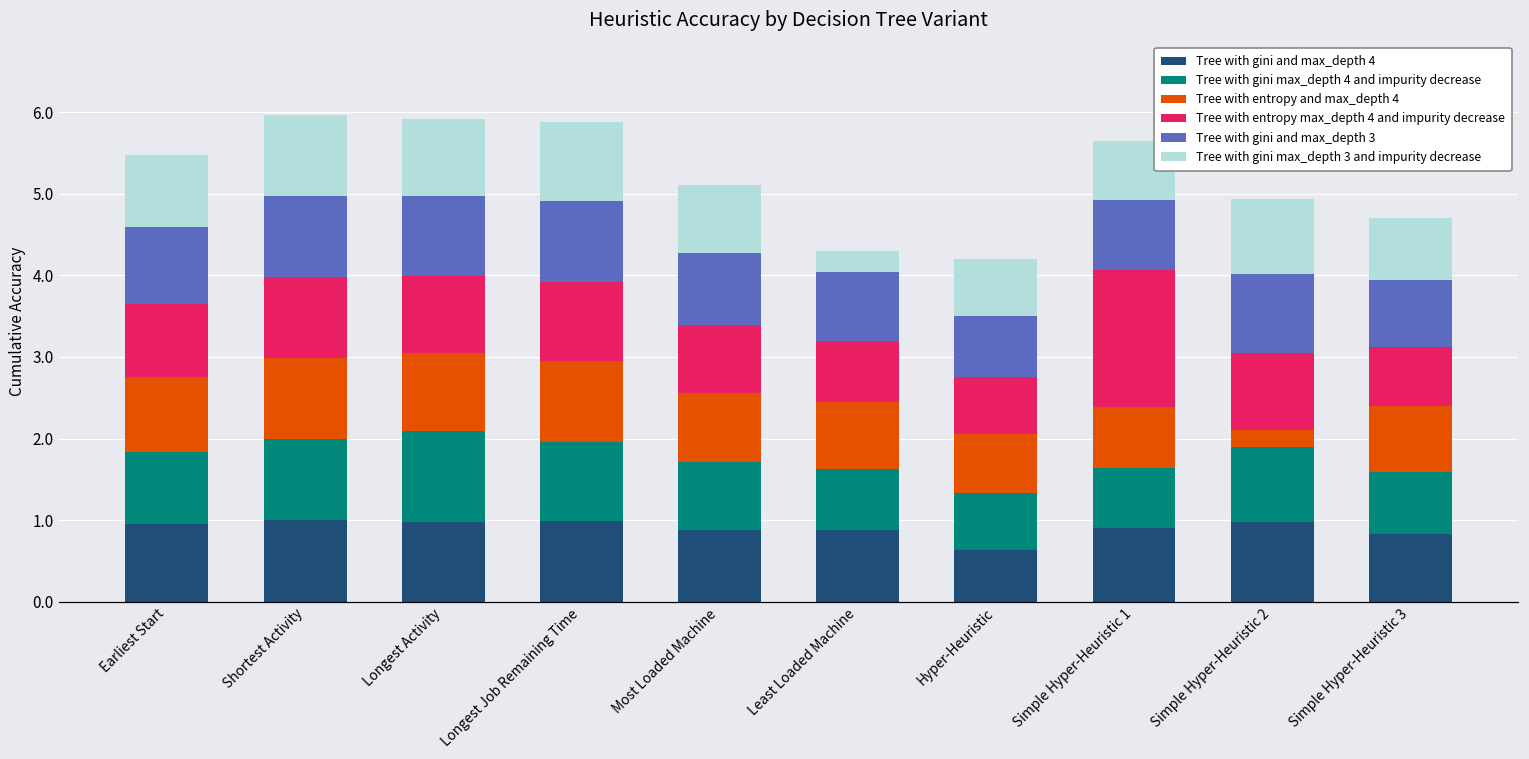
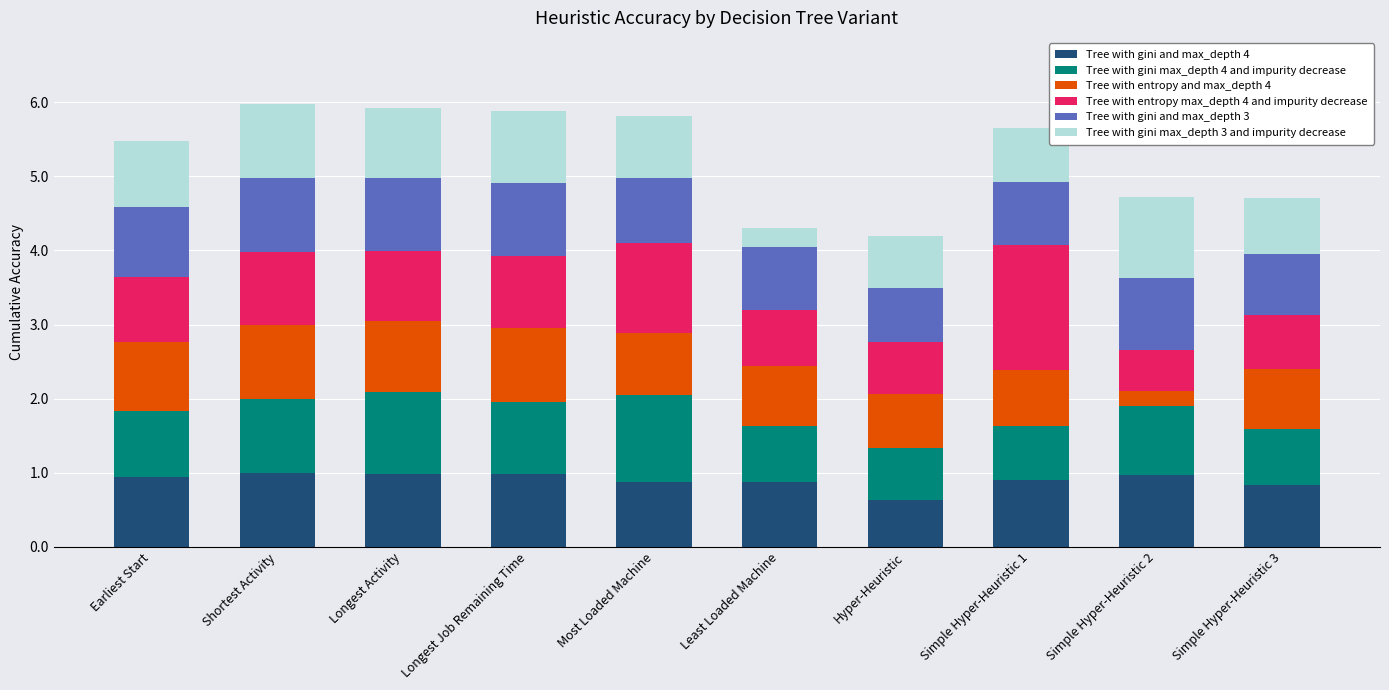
Tree with gini max_depth 4 and impurity decrease, Most Loaded Machine: 0.8 -> 1.2
Tree with entropy max_depth 4 and impurity decrease, Most Loaded Machine: 0.8 -> 1.2
Tree with entropy max_depth 4 and impurity decrease, Simple Hyper-Heuristic 2: 0.9 -> 0.6
Tree with gini max_depth 3 and impurity decrease, Simple Hyper-Heuristic 2: 0.9 -> 1.1
